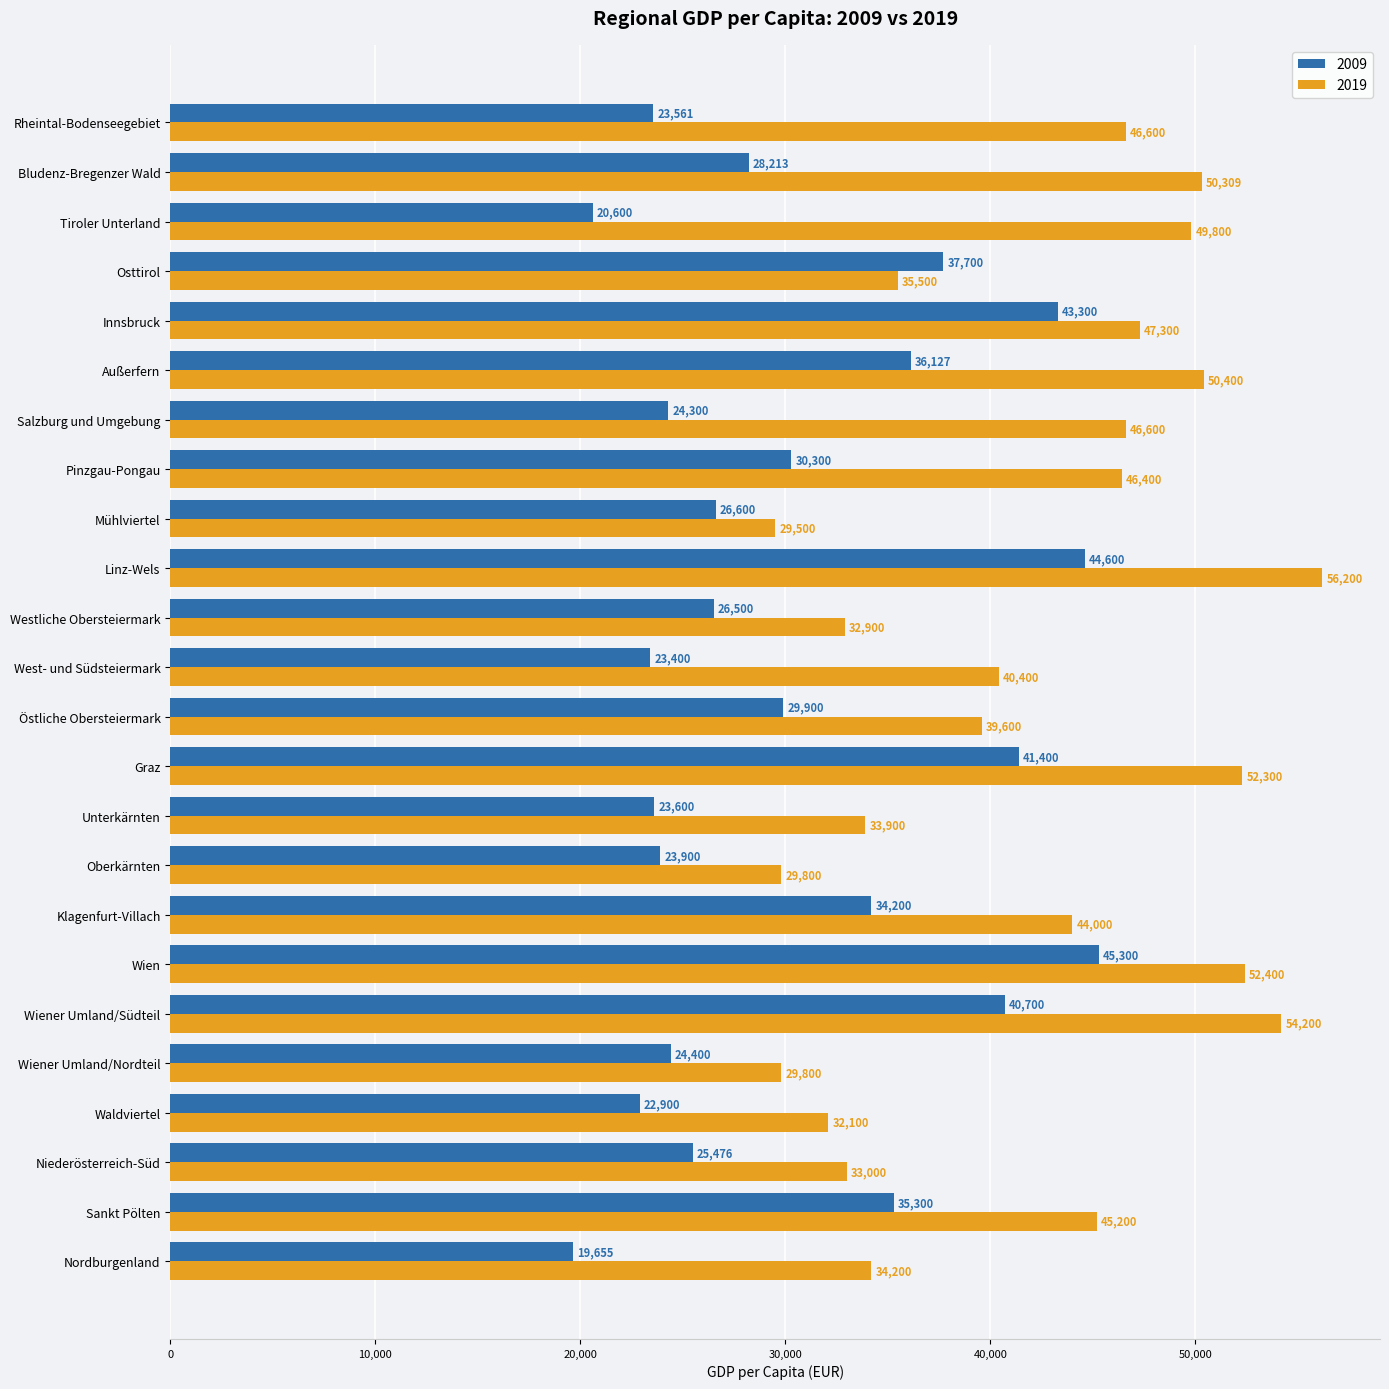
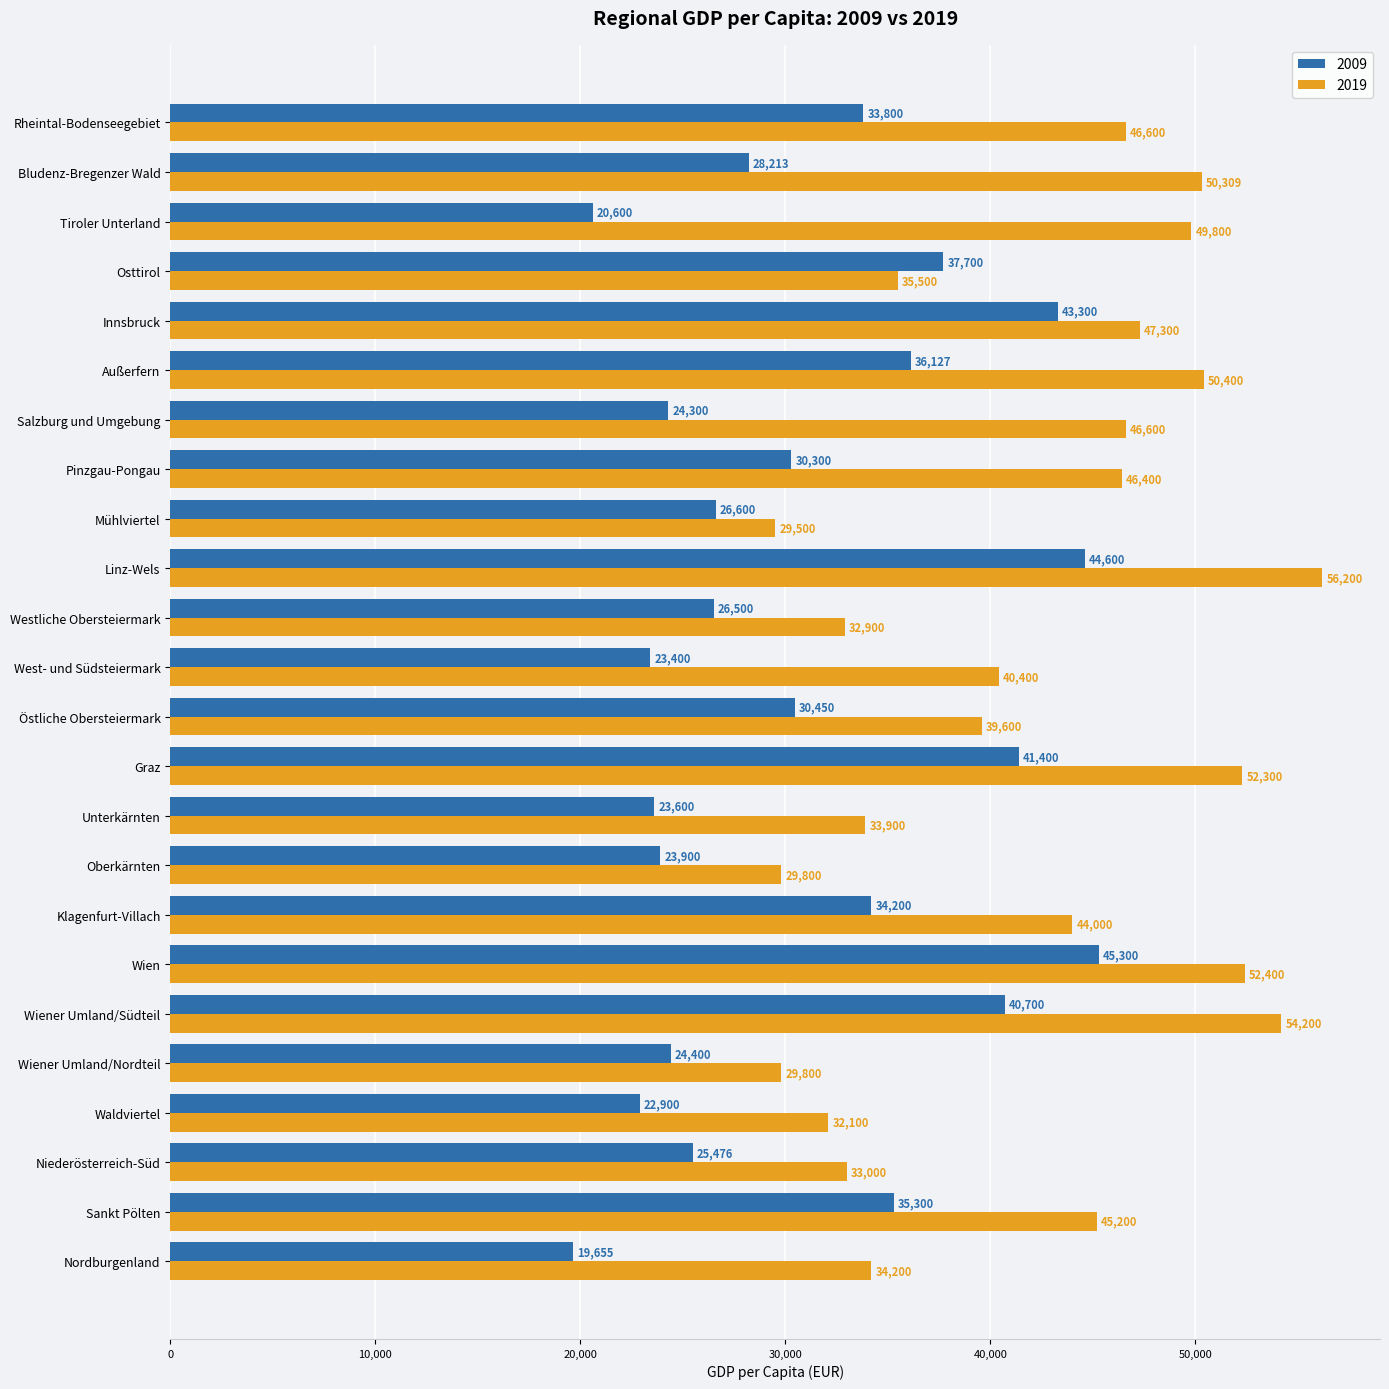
2009, Rheintal-Bodenseegebiet: 23,561 -> 33,800
2009, Östliche Obersteiermark: 29,900 -> 30,450
